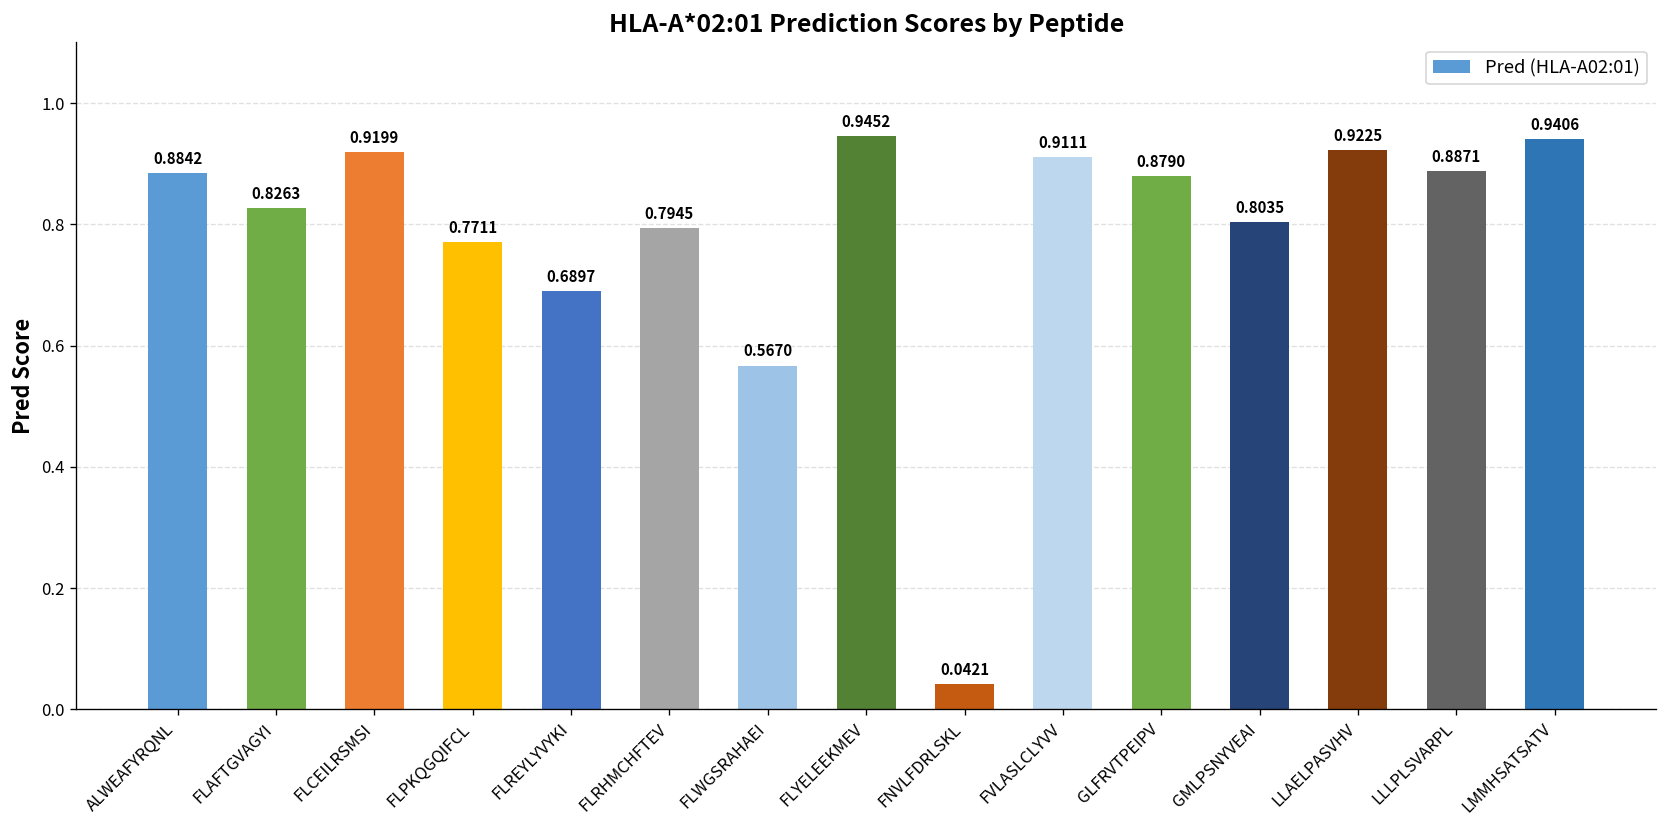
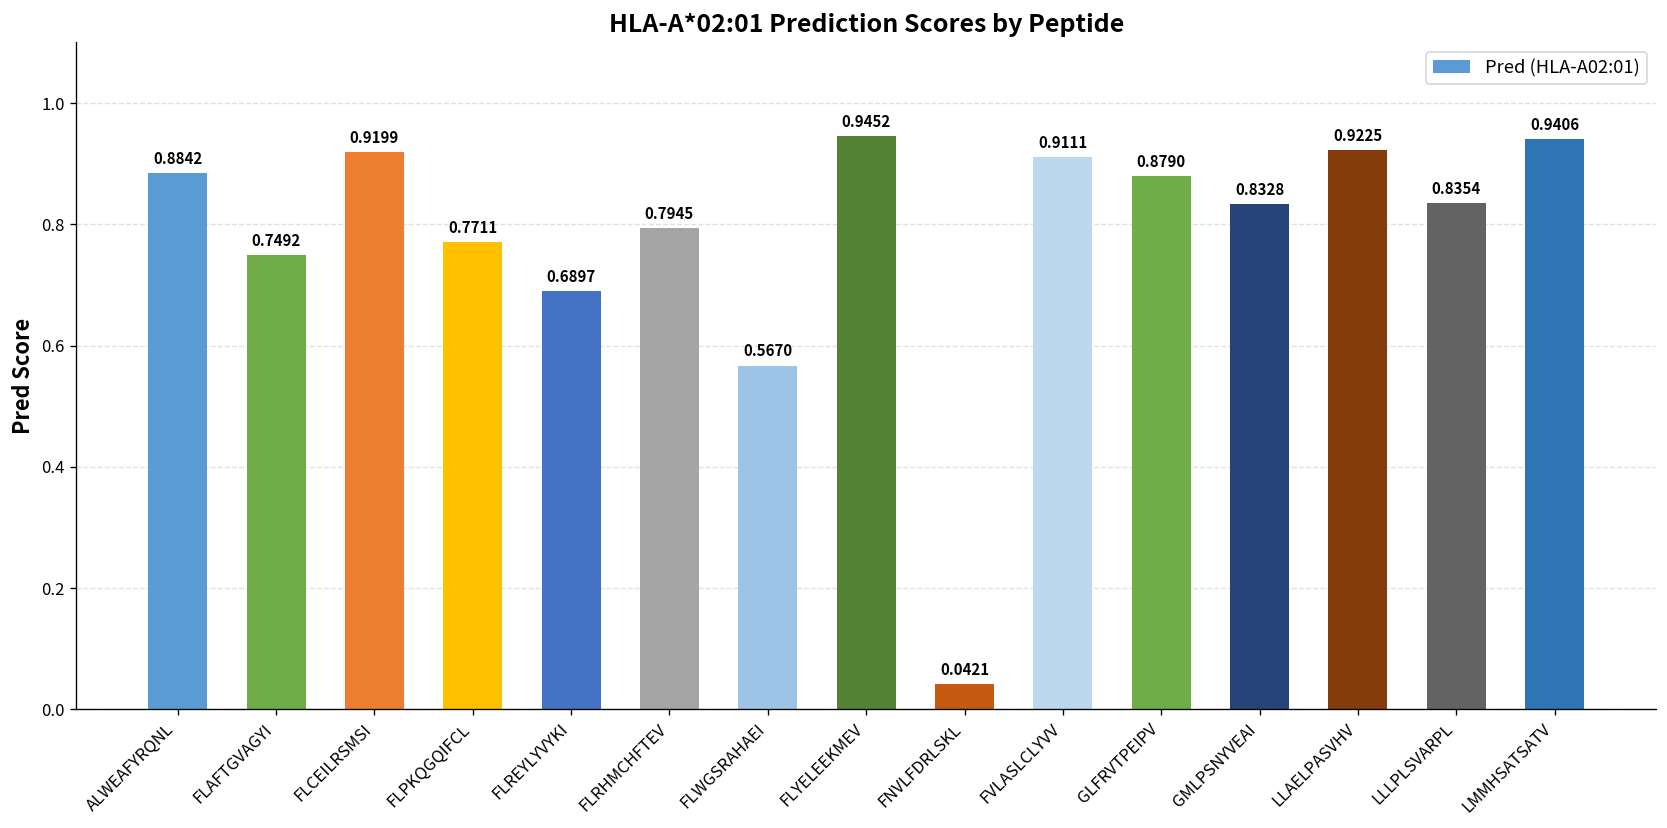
FLAFTGVAGYI: 0.8263 -> 0.7492
GMLPSNYVEAI: 0.8035 -> 0.8328
LLLPLSVARPL: 0.8871 -> 0.8354
